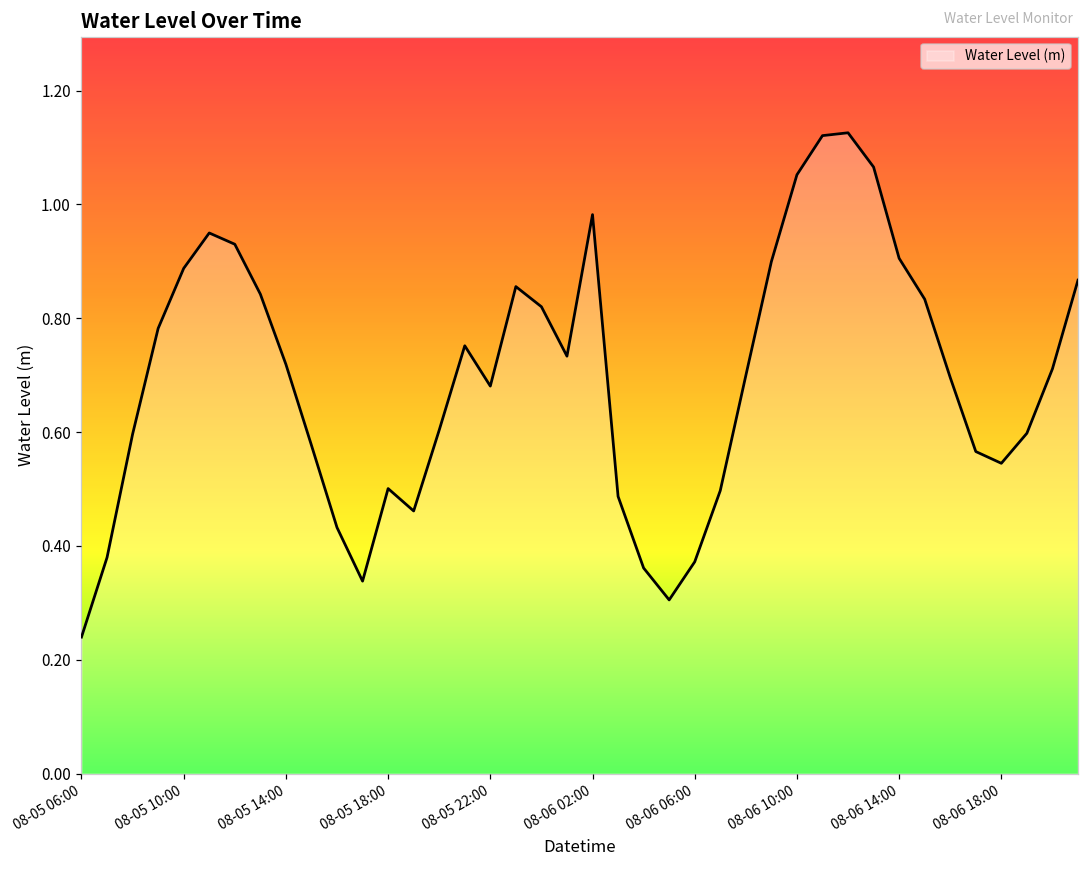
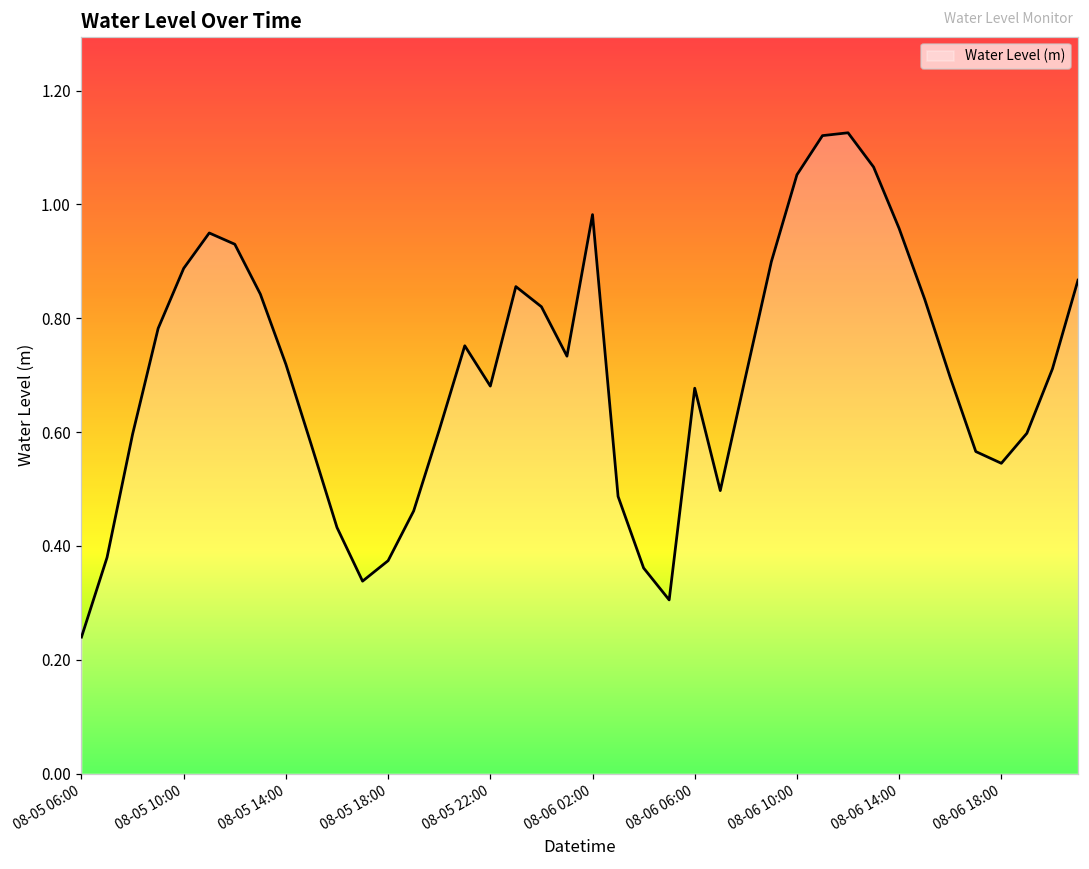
08-05 18:00: 0.50 -> 0.37
08-06 06:00: 0.37 -> 0.68
08-06 14:00: 0.91 -> 0.96
